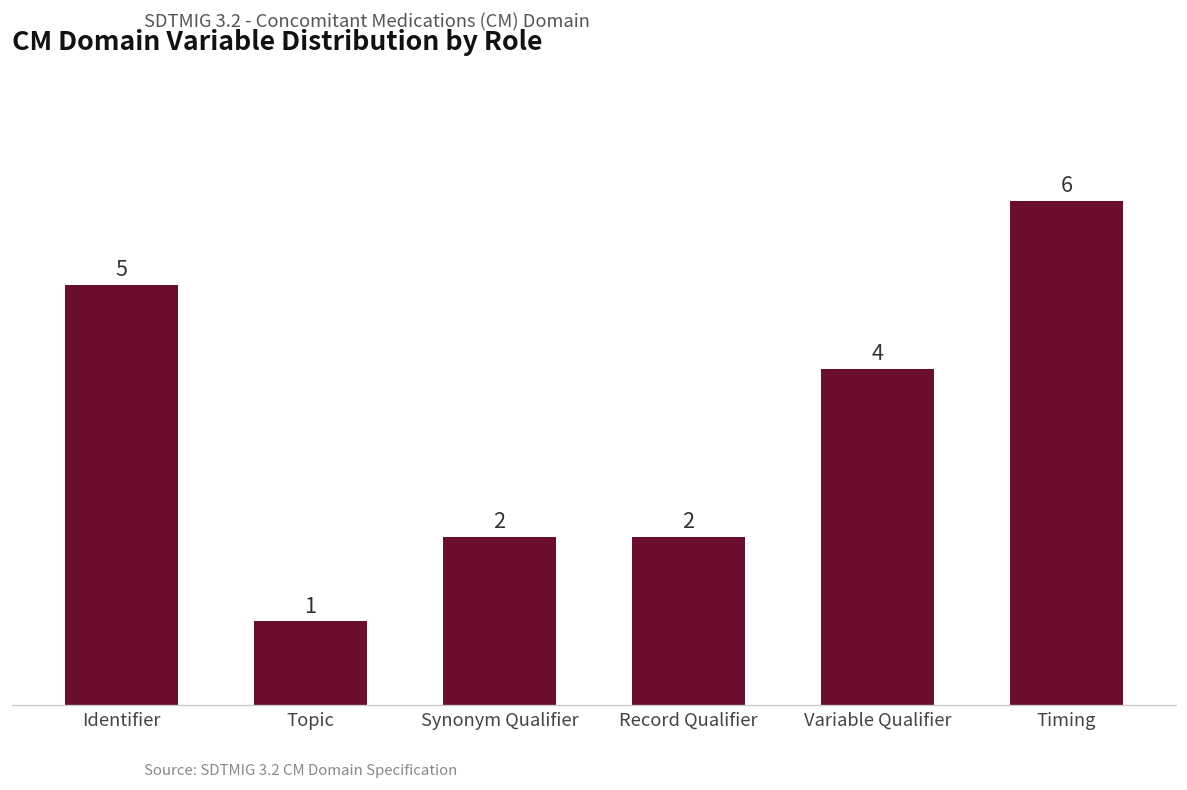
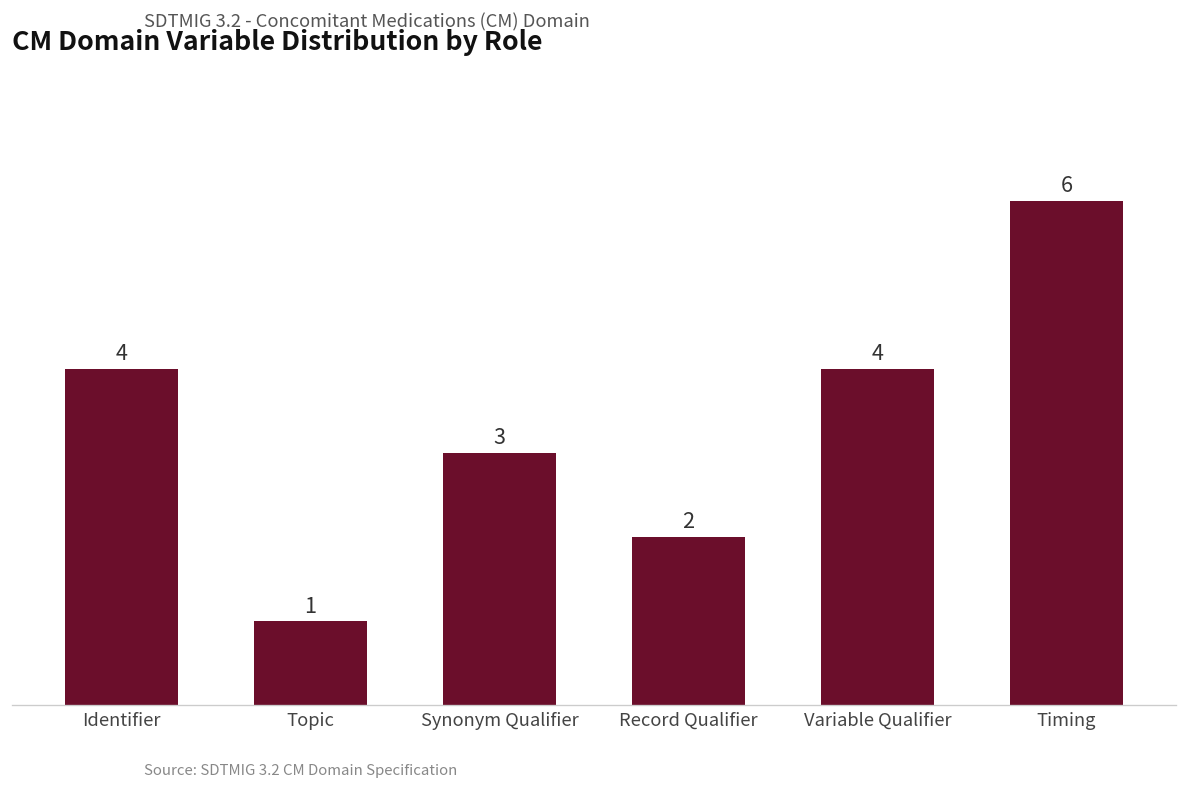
Identifier: 5 -> 4
Synonym Qualifier: 2 -> 3
